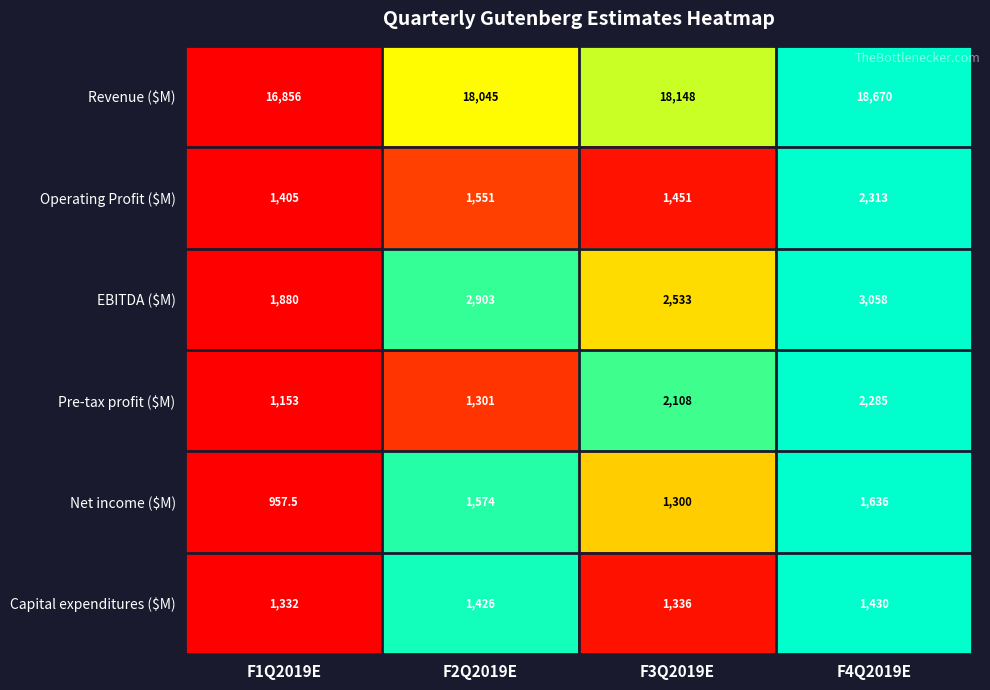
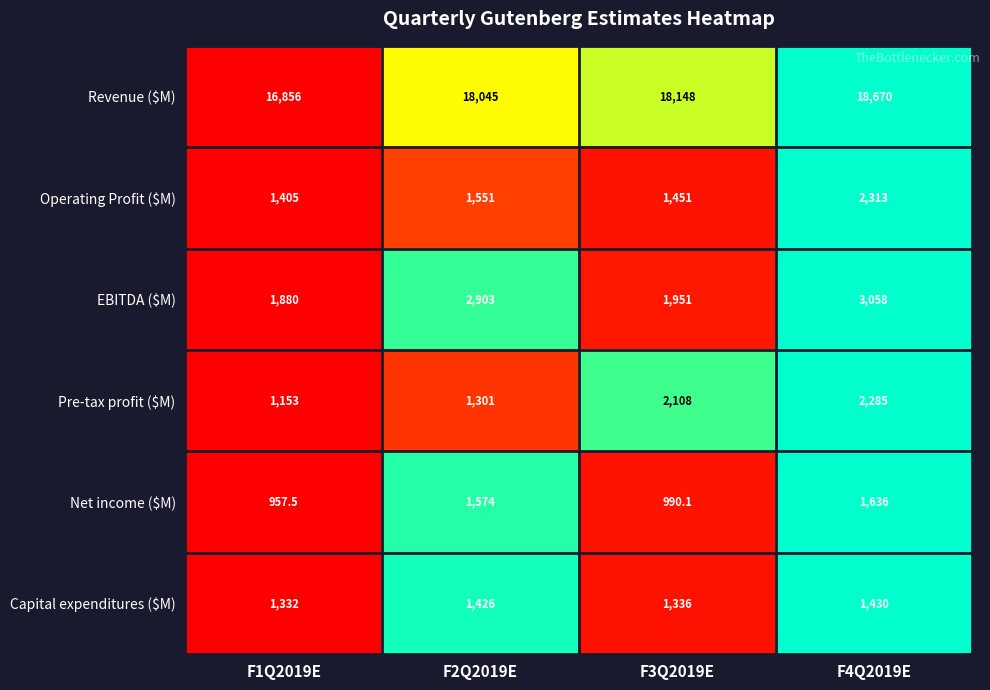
EBITDA ($M), F3Q2019E: 2,533 -> 1,951
Net income ($M), F3Q2019E: 1,300 -> 990.1
